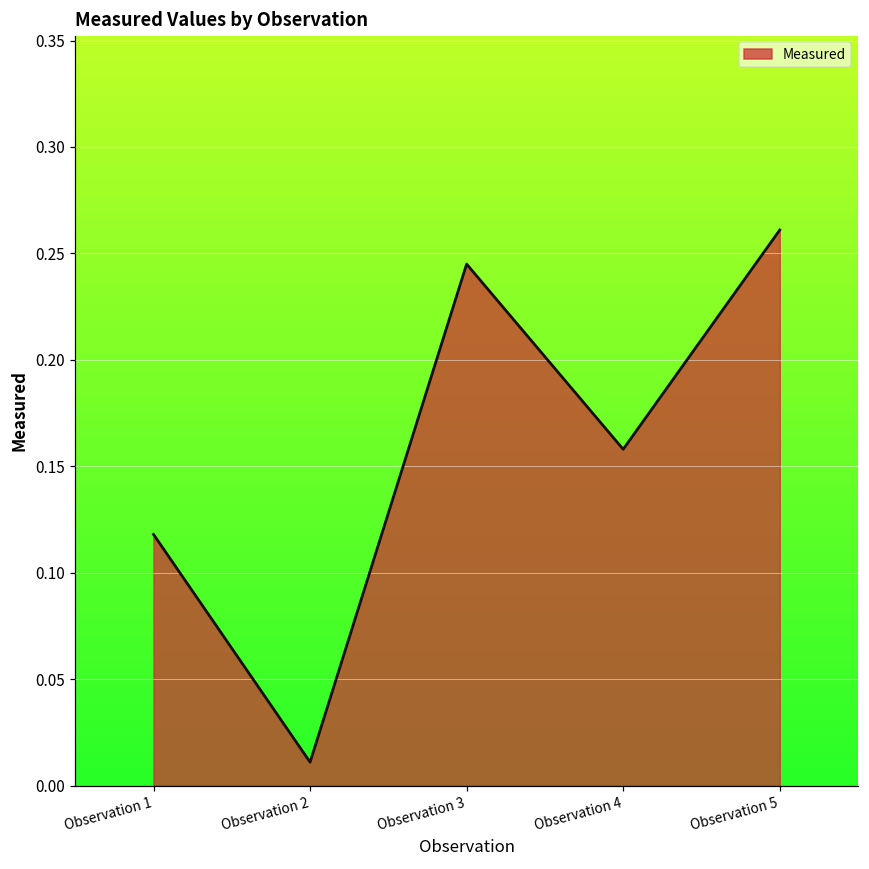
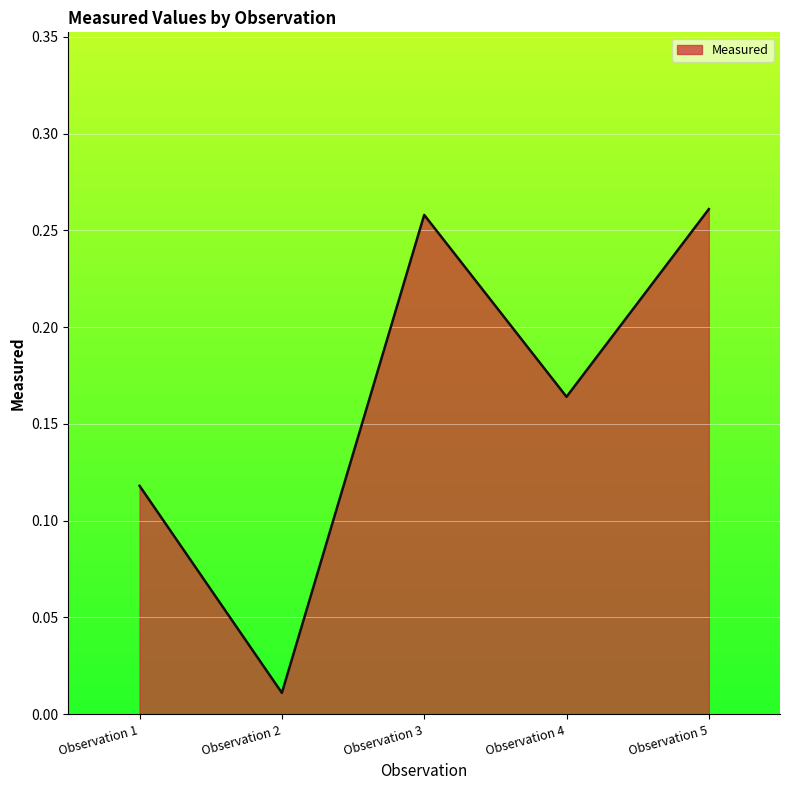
Observation 3: 0.245 -> 0.258
Observation 4: 0.158 -> 0.164
